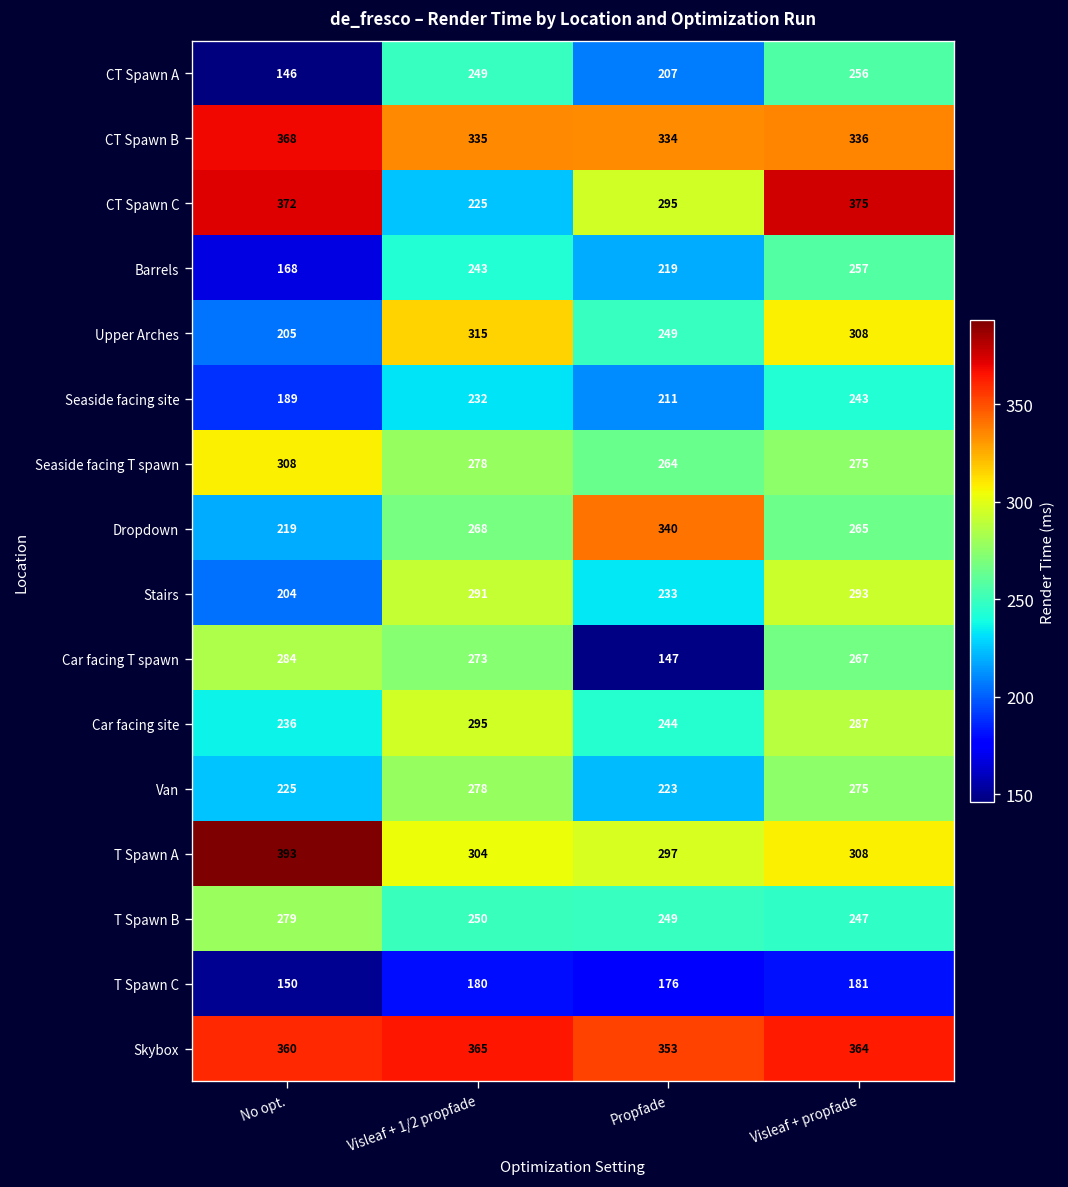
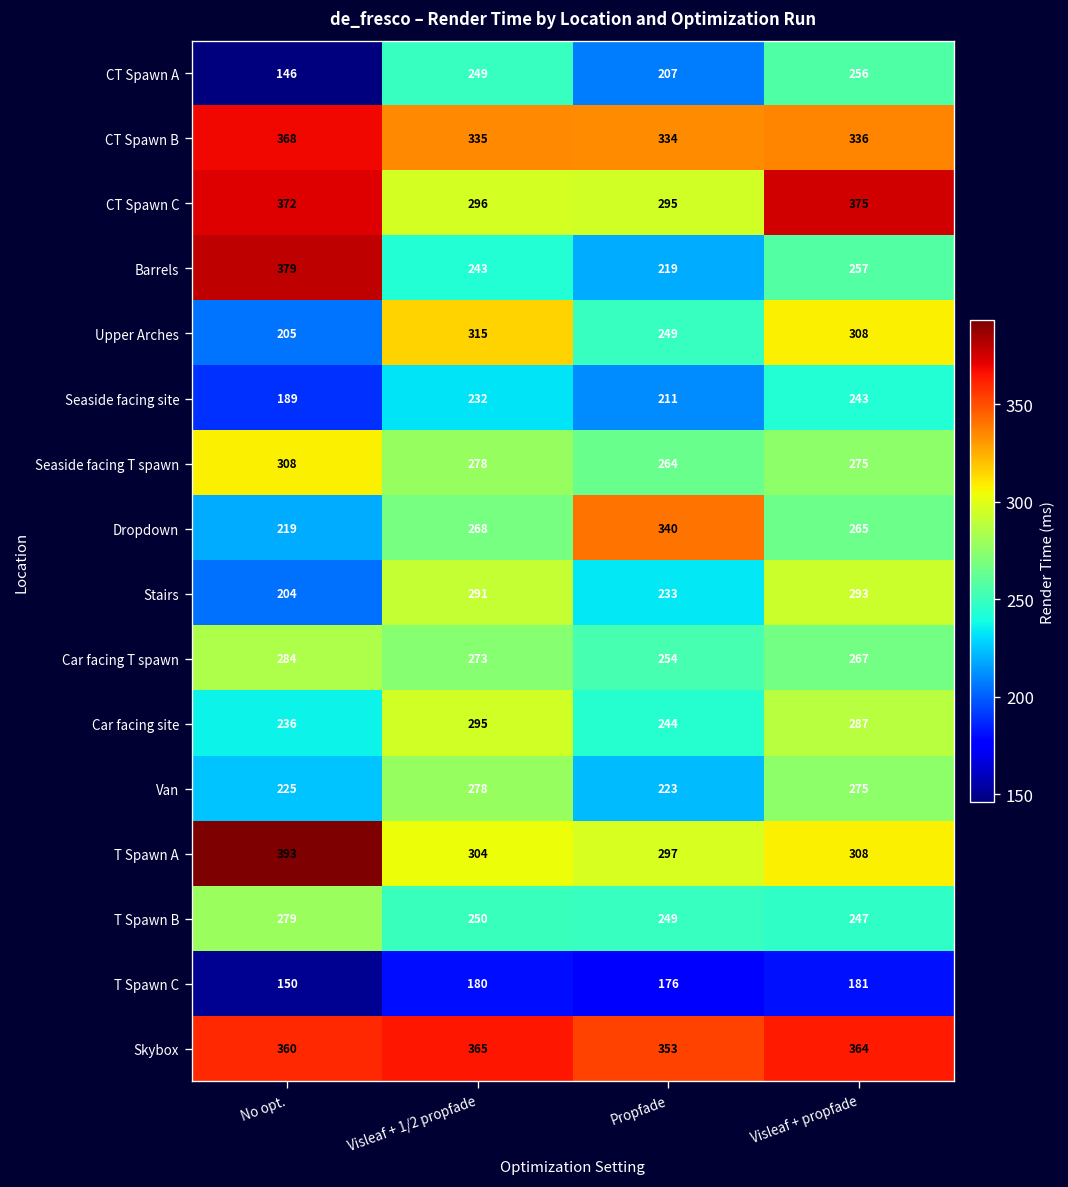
CT Spawn C, Visleaf + 1/2 propfade: 225 -> 296
Barrels, No opt.: 168 -> 379
Car facing T spawn, Propfade: 147 -> 254
